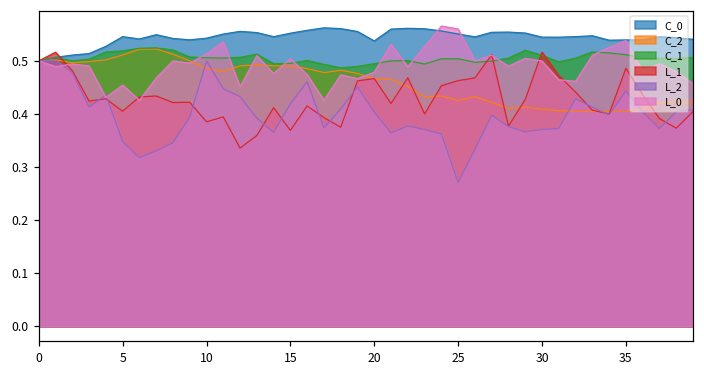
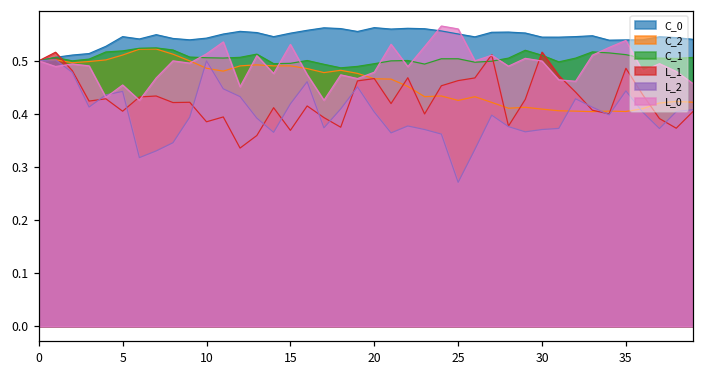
L_2, 5: 0.35 -> 0.44
L_0, 15: 0.50 -> 0.53
C_0, 20: 0.54 -> 0.56
